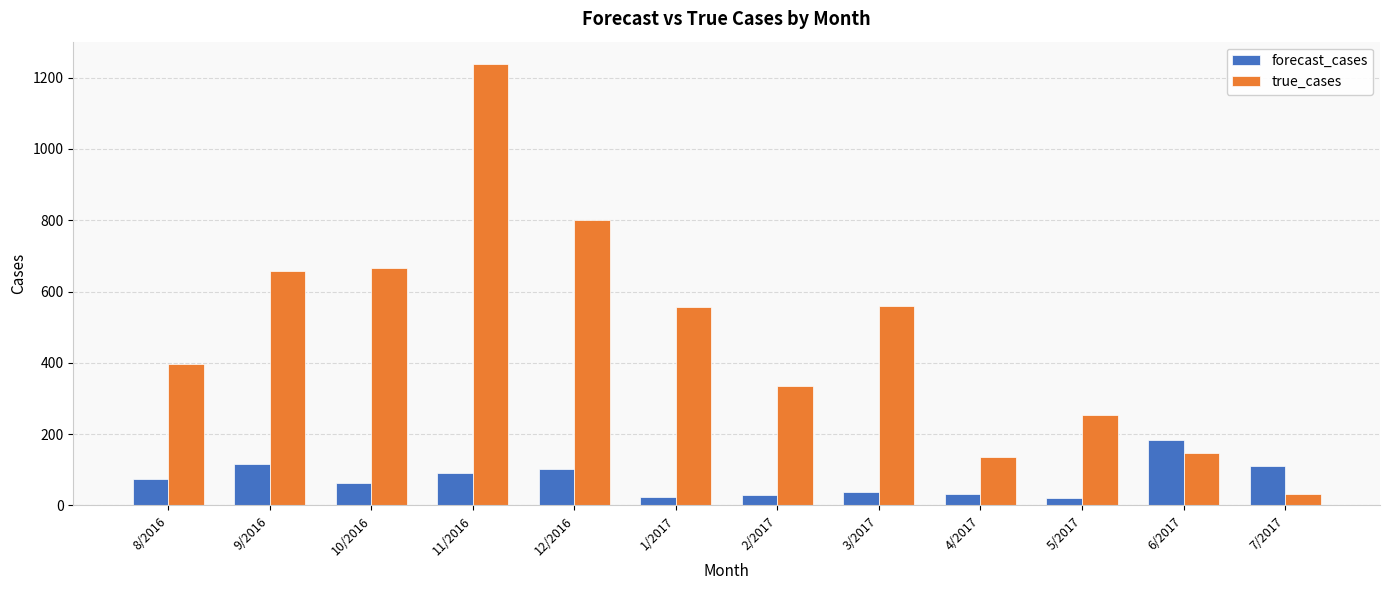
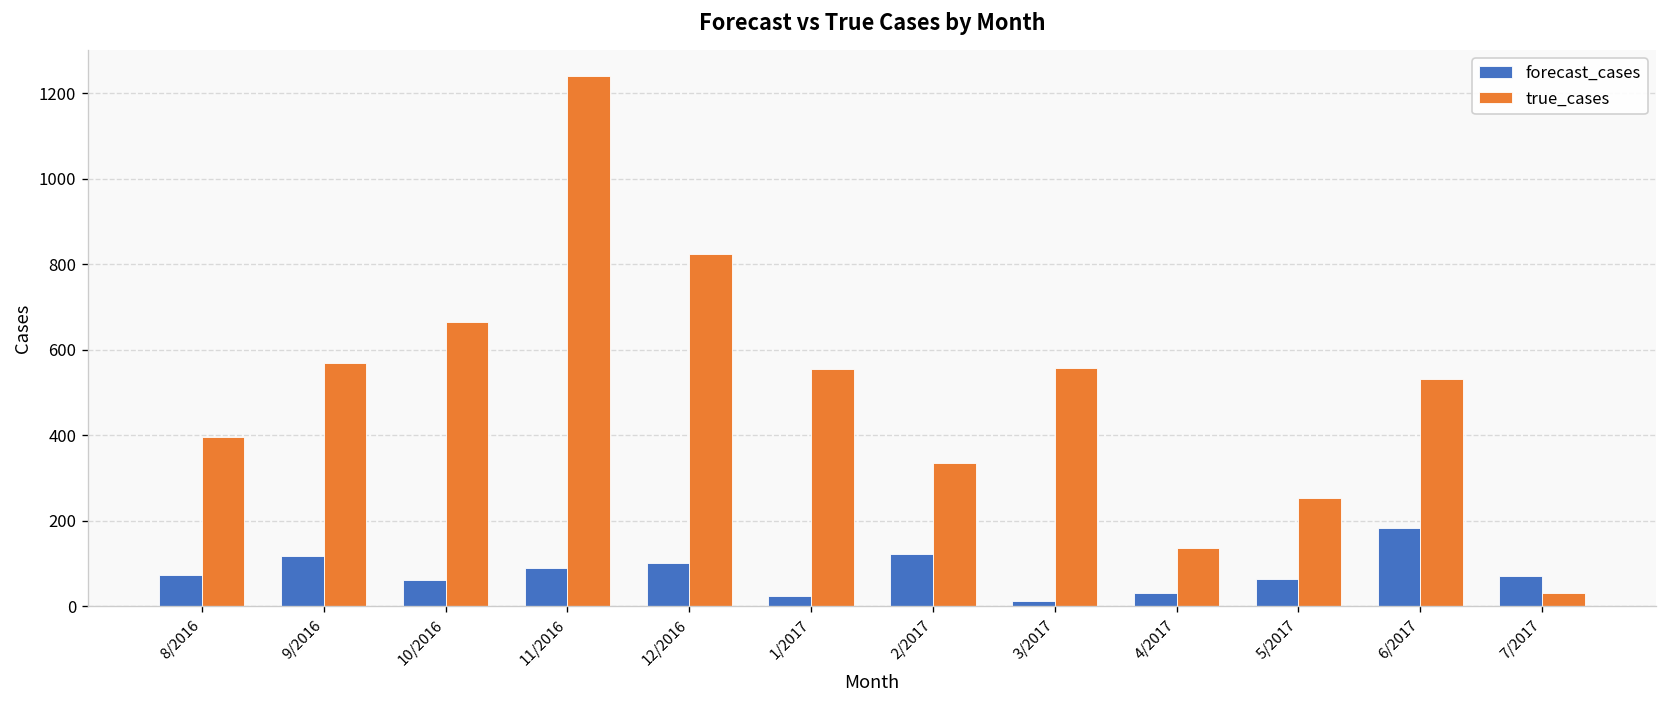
true_cases, 9/2016: 660 -> 570
true_cases, 12/2016: 800 -> 820
forecast_cases, 2/2017: 30 -> 120
forecast_cases, 3/2017: 40 -> 10
forecast_cases, 5/2017: 20 -> 70
true_cases, 6/2017: 150 -> 530
forecast_cases, 7/2017: 110 -> 70
